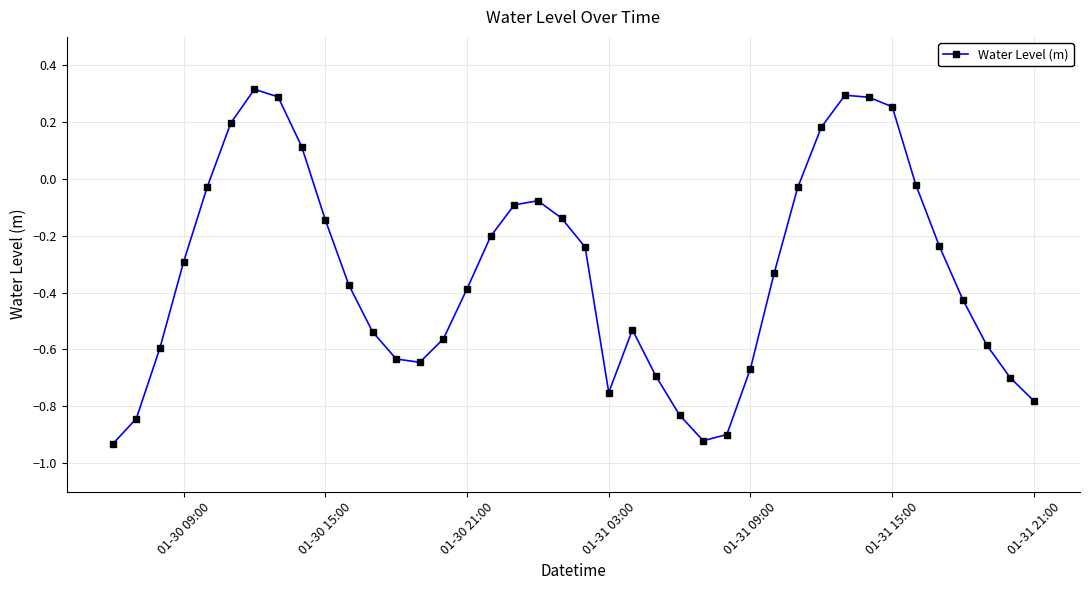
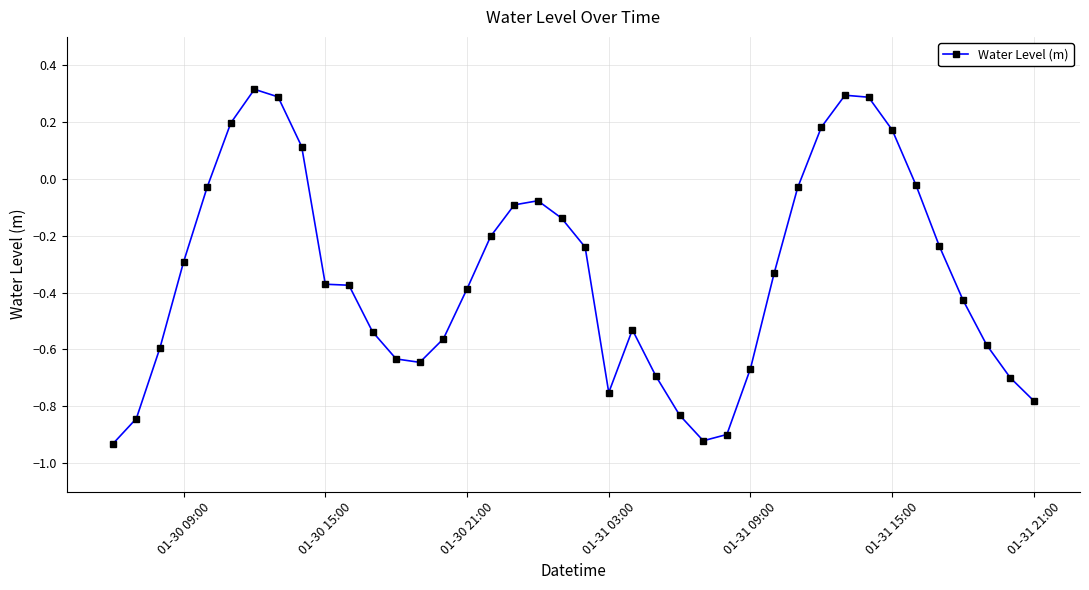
01-30 15:00: -0.14 -> -0.37
01-31 15:00: 0.25 -> 0.17
